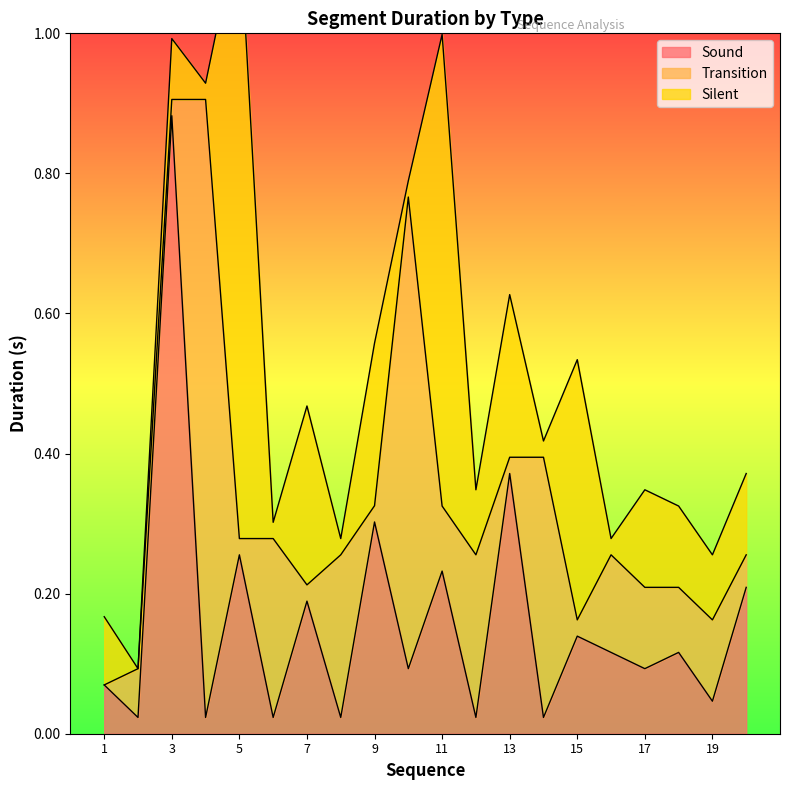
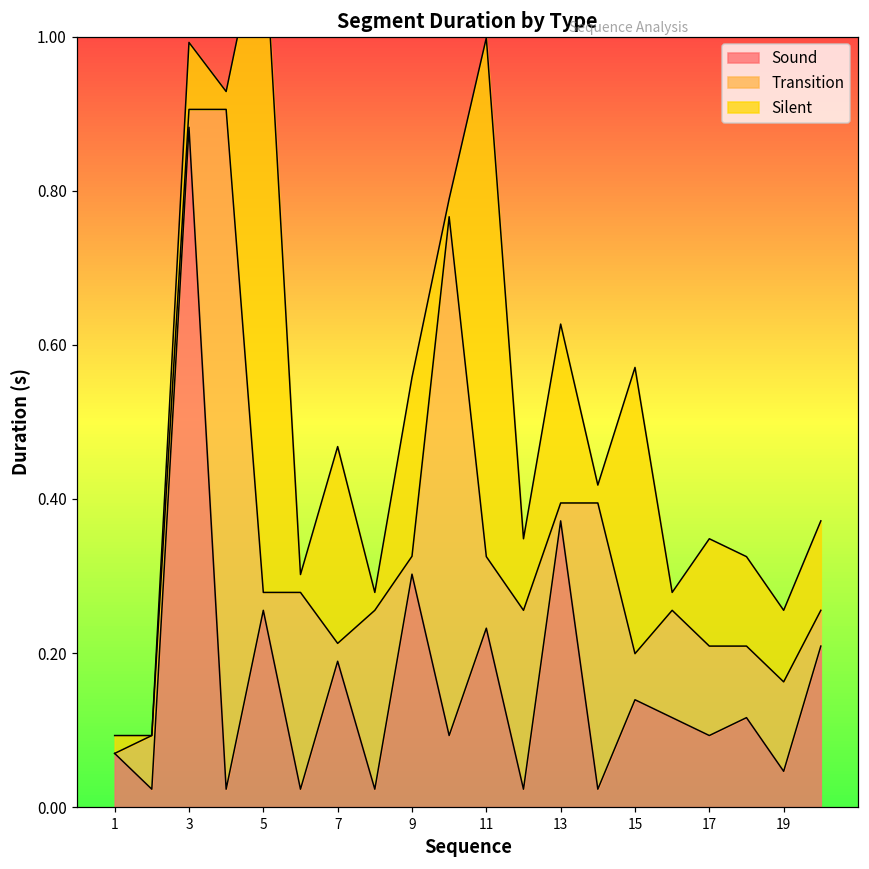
Silent, 1: 0.10 -> 0.02
Transition, 15: 0.02 -> 0.06
